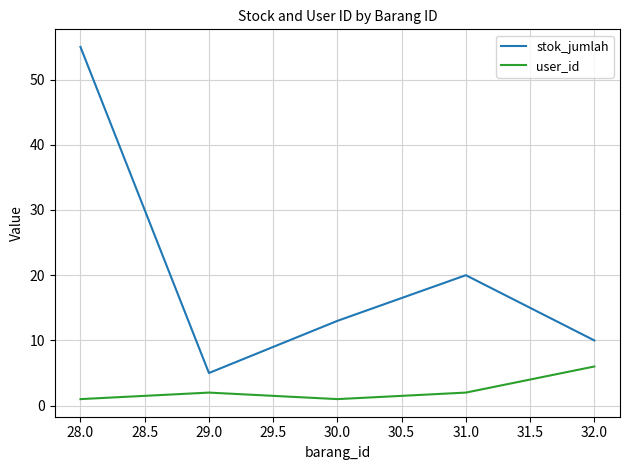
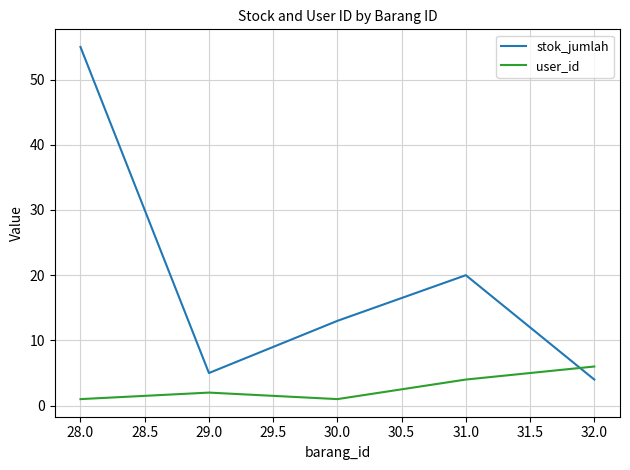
user_id, 31.0: 2 -> 4
stok_jumlah, 32.0: 10 -> 4
